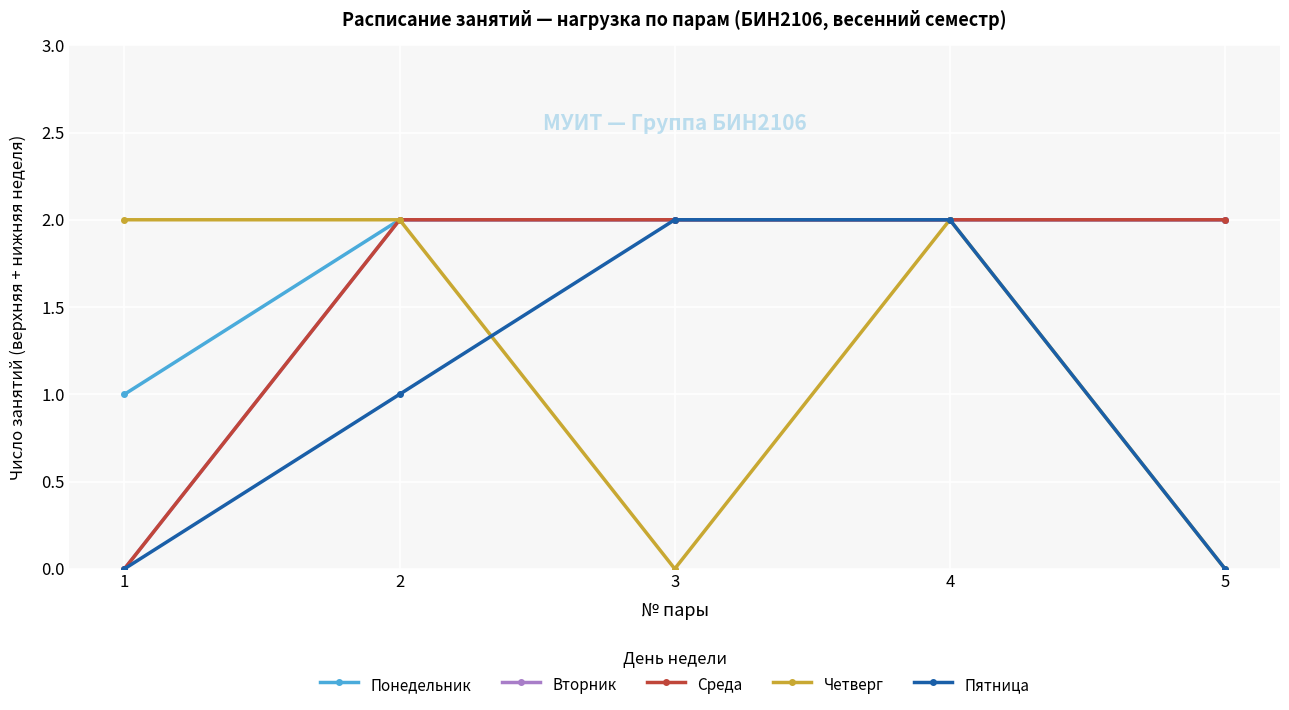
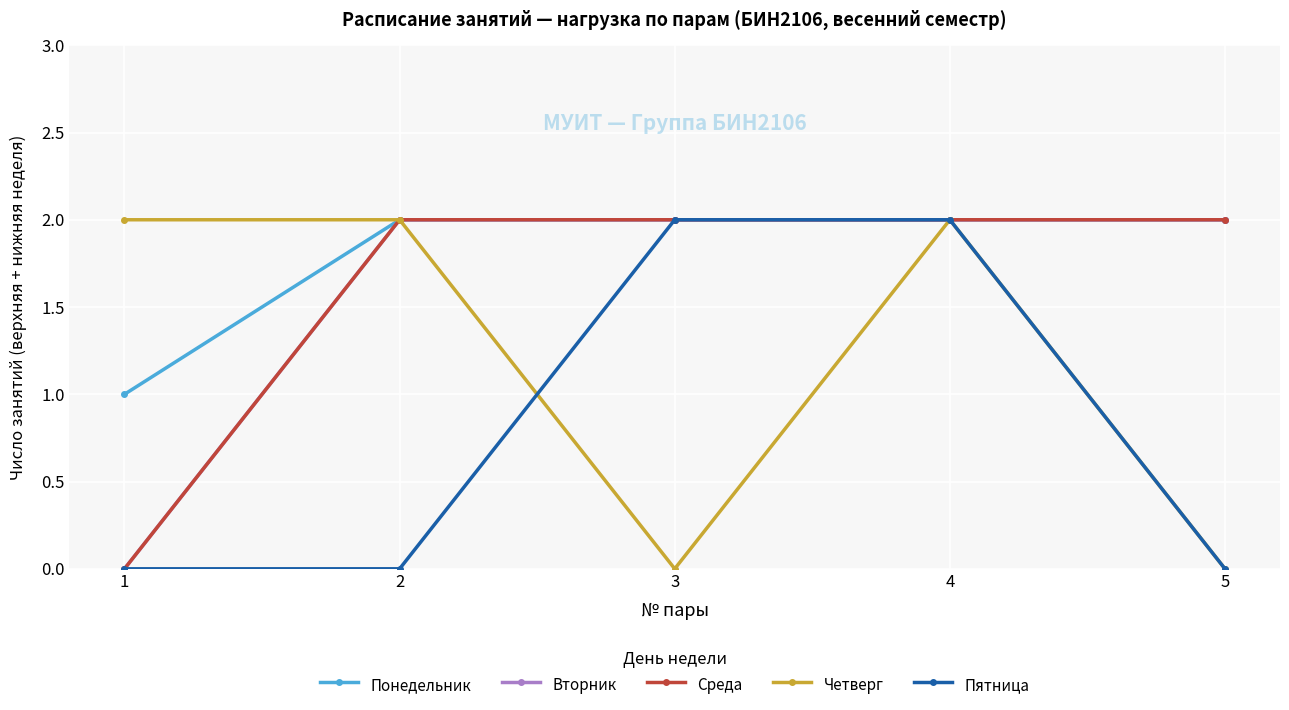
Пятница, 2: 1 -> 0
